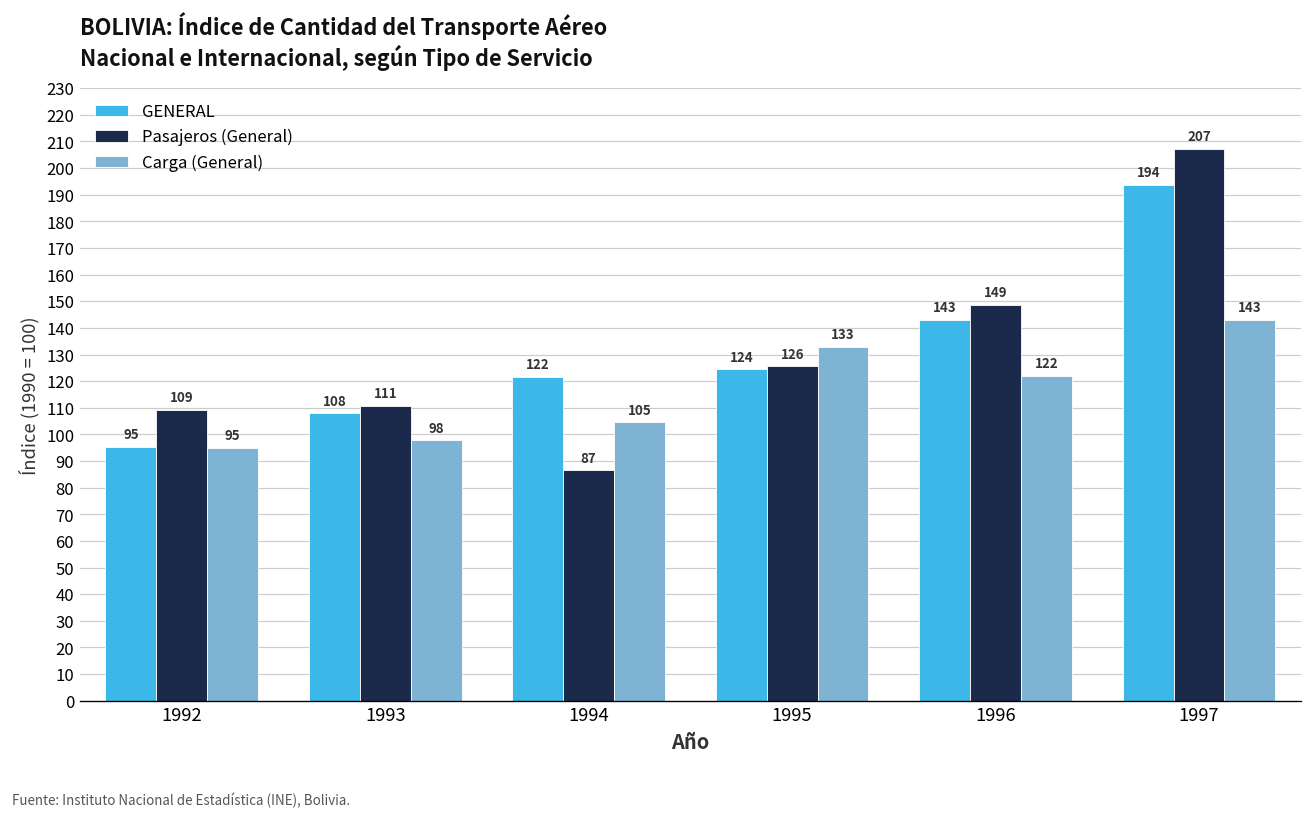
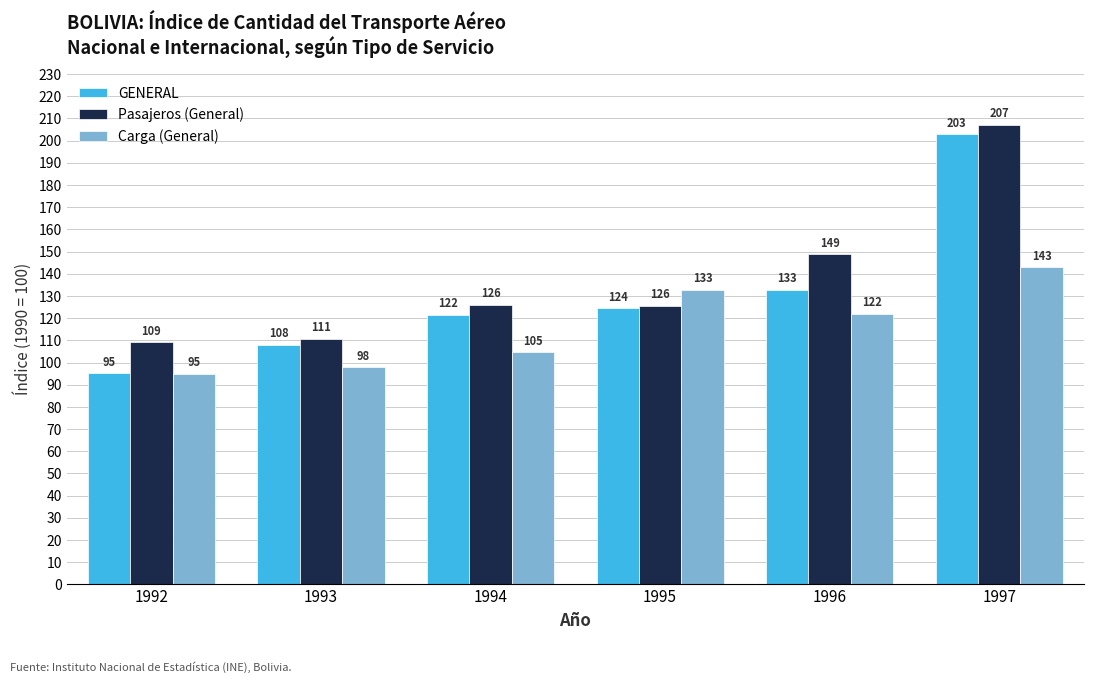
Pasajeros (General), 1994: 87 -> 126
GENERAL, 1996: 143 -> 133
GENERAL, 1997: 194 -> 203
